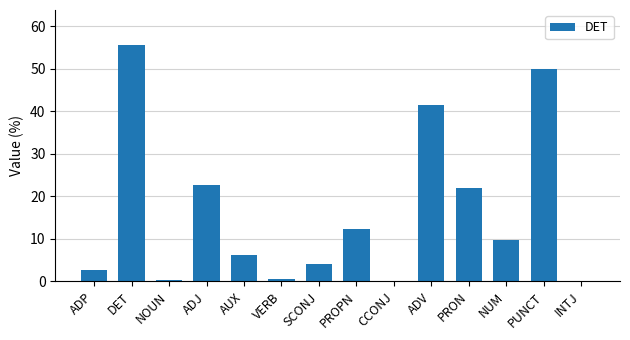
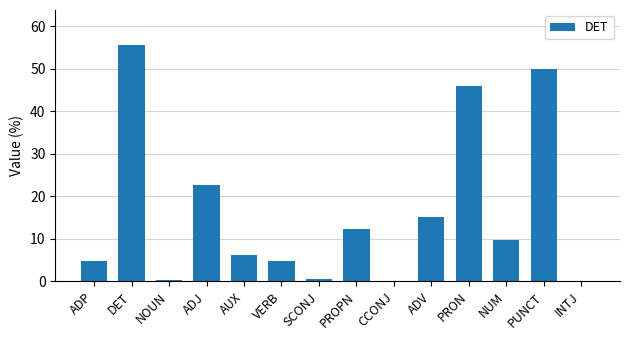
ADP: 3 -> 5
VERB: 1 -> 5
SCONJ: 4 -> 1
ADV: 41 -> 15
PRON: 22 -> 46
